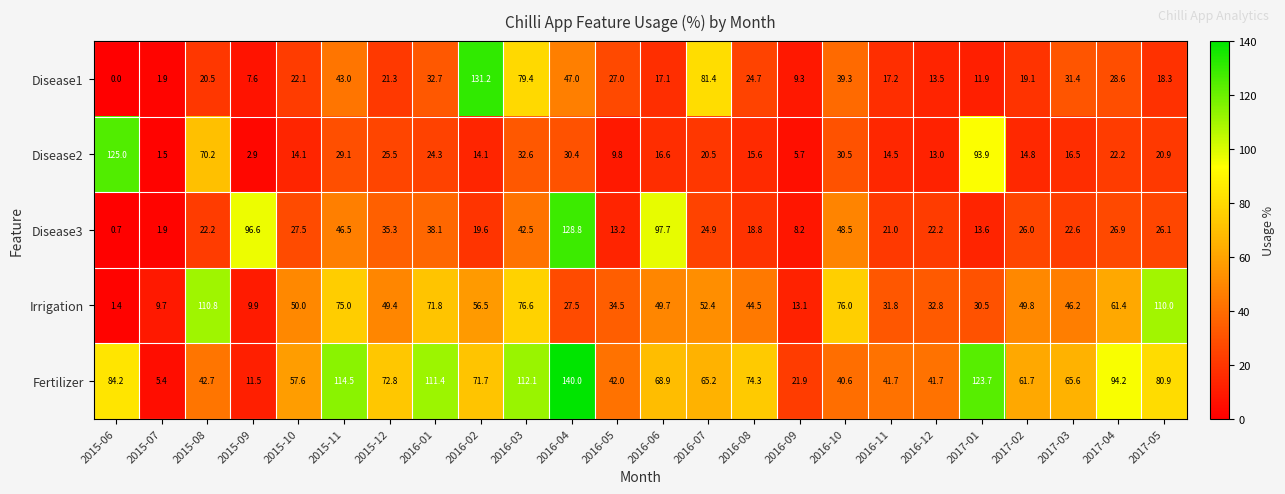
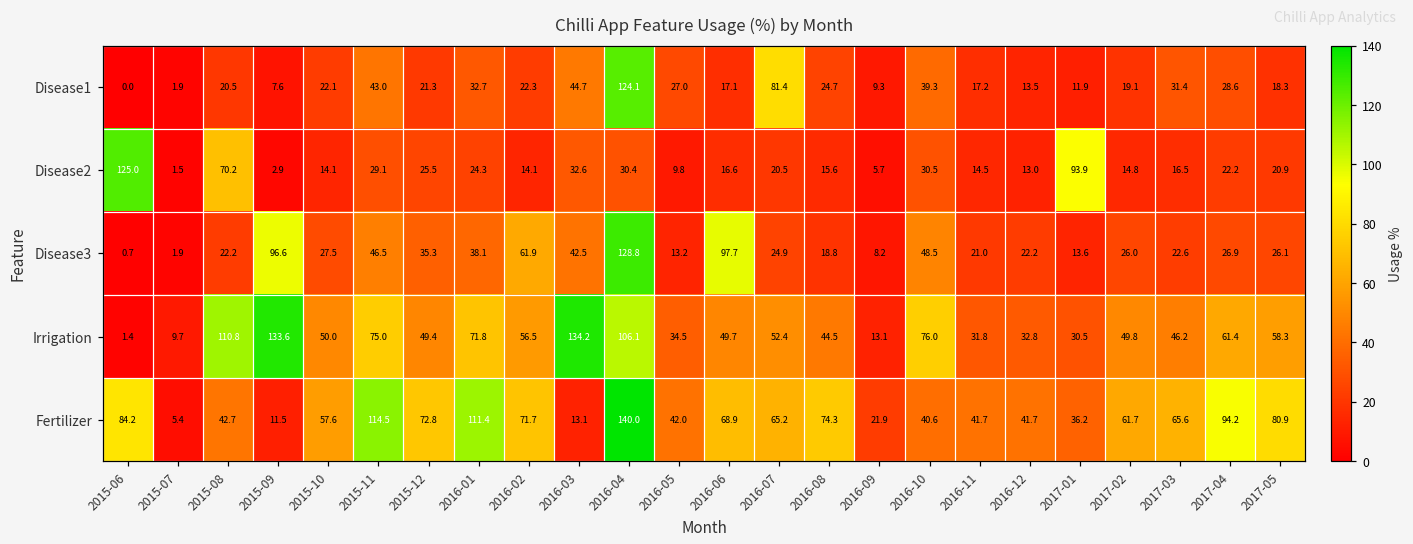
Disease1, 2016-02: 131.2 -> 22.3
Disease1, 2016-03: 79.4 -> 44.7
Disease1, 2016-04: 47.0 -> 124.1
Disease3, 2016-02: 19.6 -> 61.9
Irrigation, 2015-09: 9.9 -> 133.6
Irrigation, 2016-03: 76.6 -> 134.2
Irrigation, 2016-04: 27.5 -> 106.1
Irrigation, 2017-05: 110.0 -> 58.3
Fertilizer, 2016-03: 112.1 -> 13.1
Fertilizer, 2017-01: 123.7 -> 36.2
